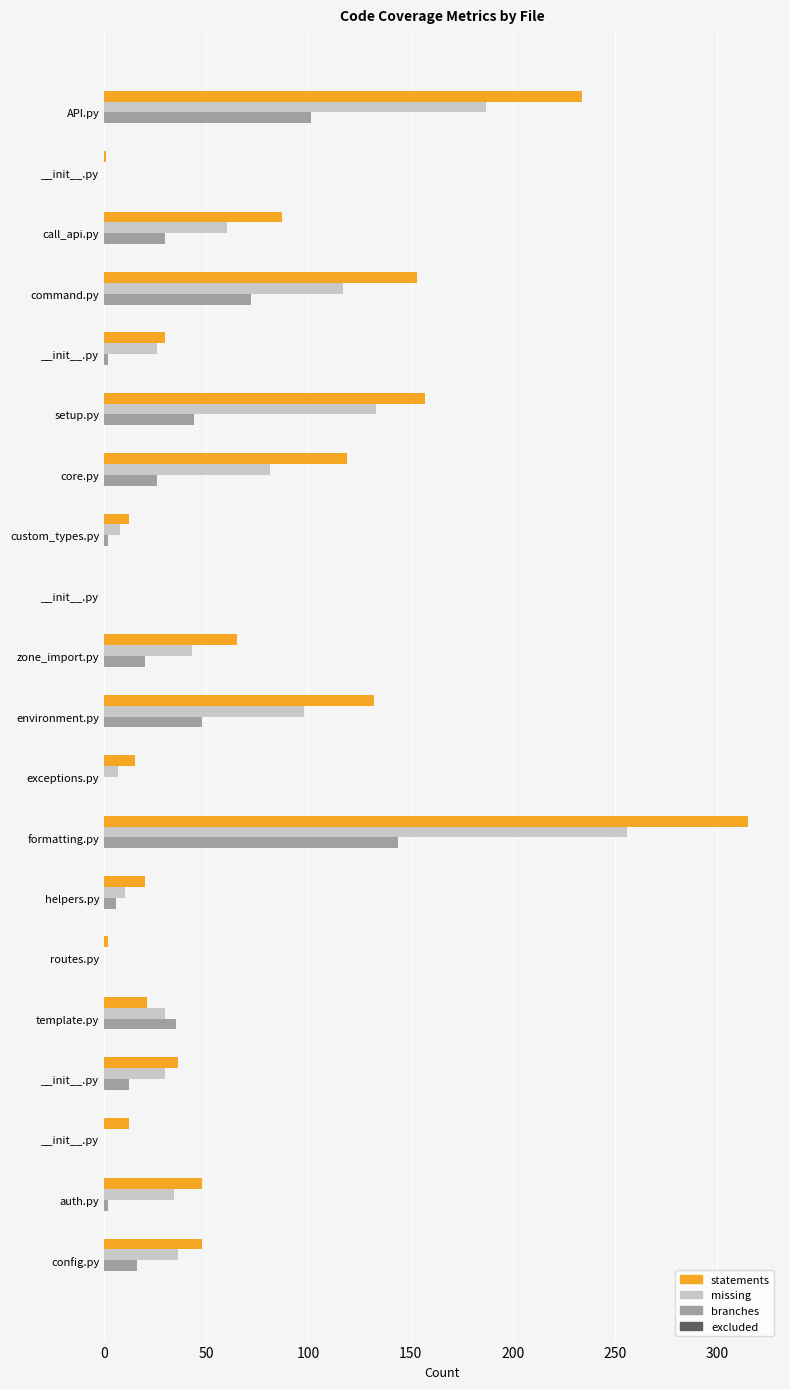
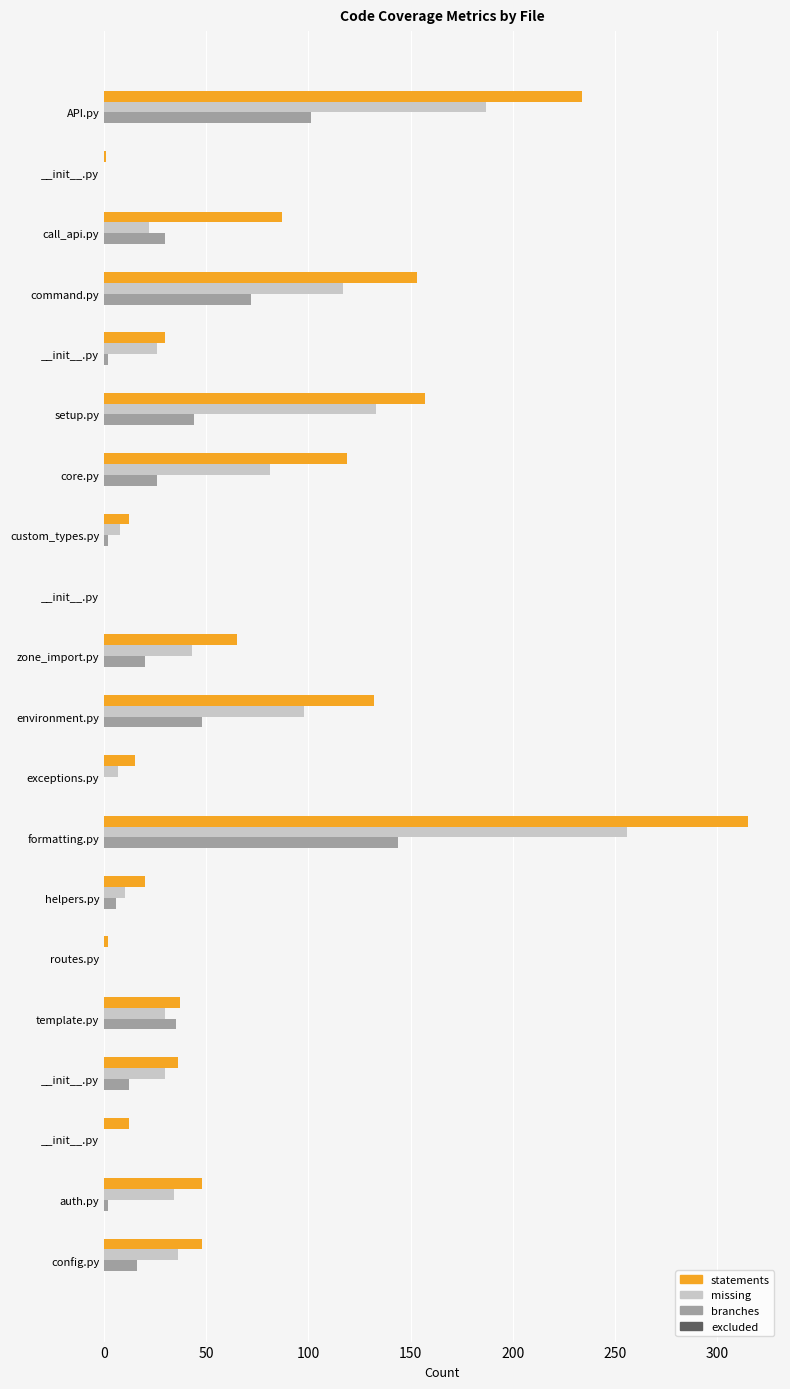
missing, call_api.py: 60 -> 22
statements, template.py: 21 -> 37
